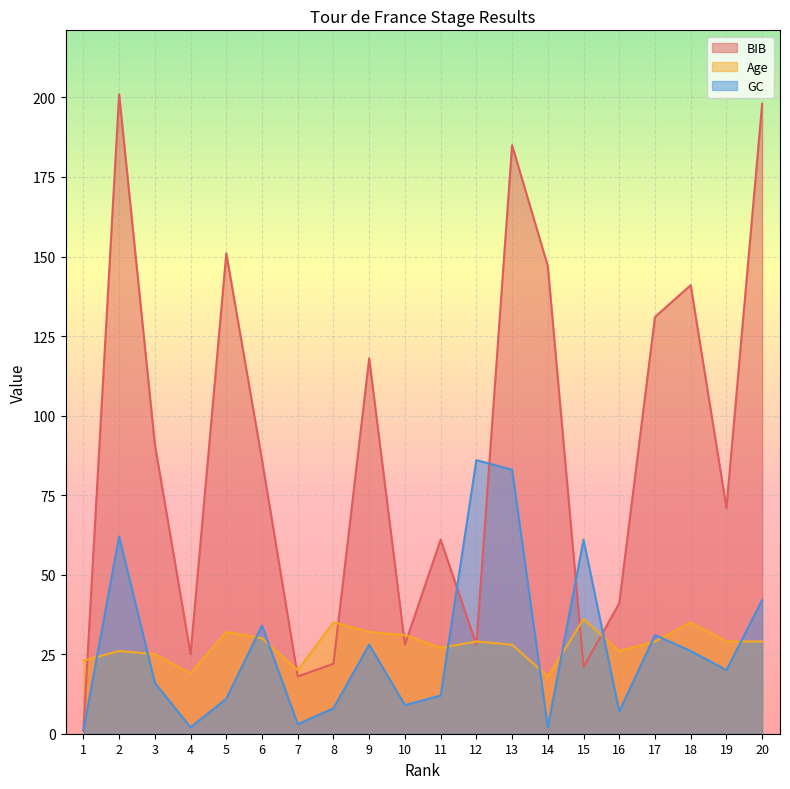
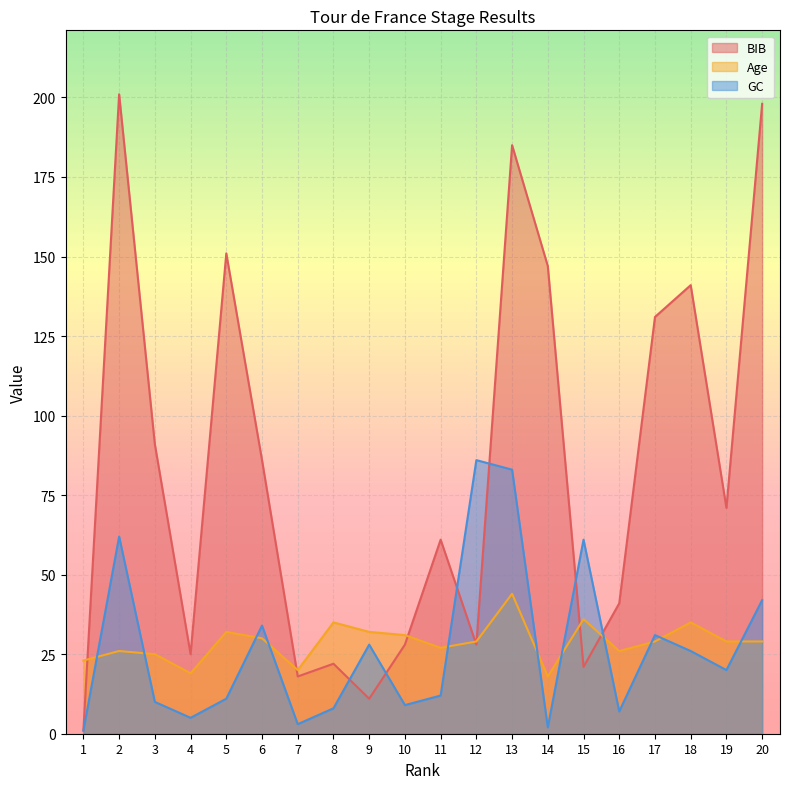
GC, 3: 16 -> 10
GC, 4: 2 -> 5
BIB, 9: 118 -> 11
Age, 13: 28 -> 44
